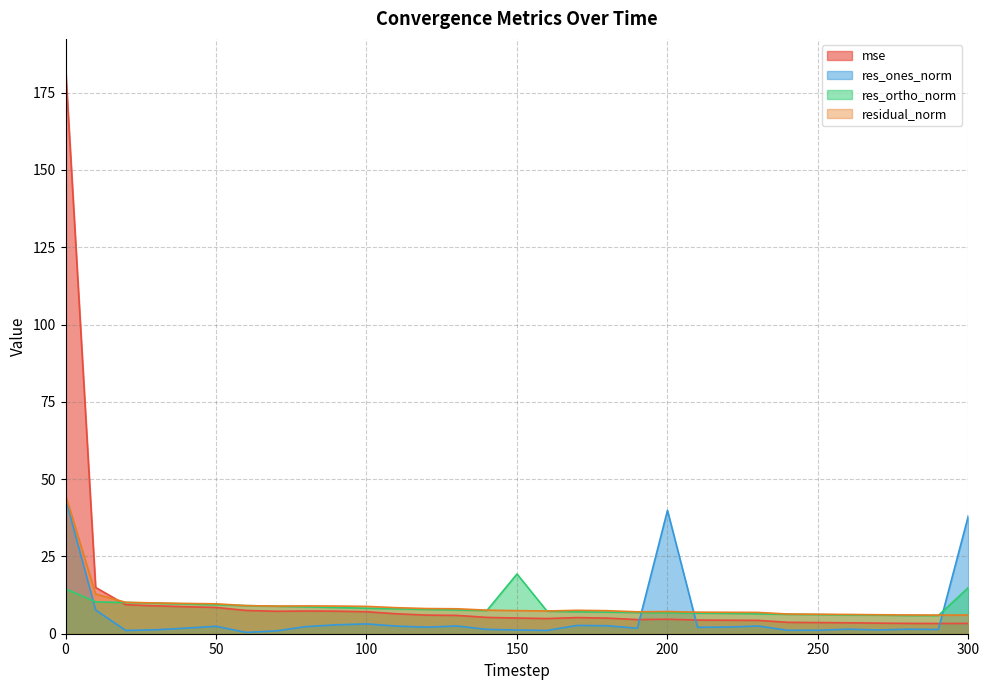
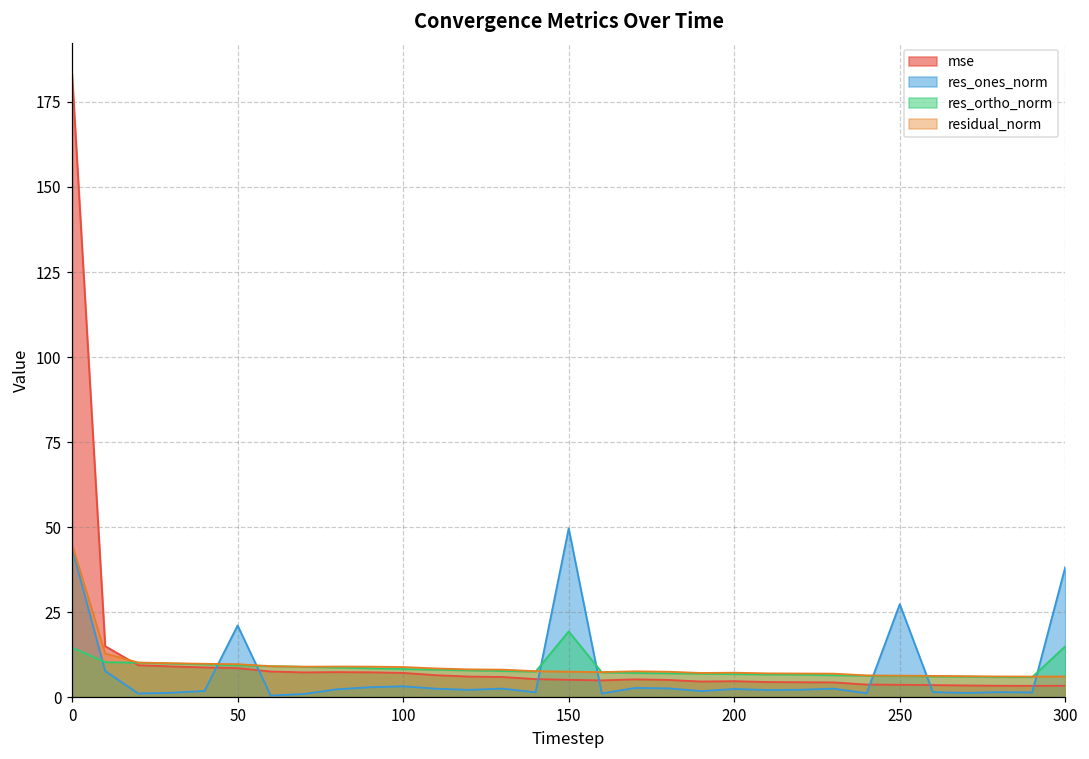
res_ones_norm, 50: 2 -> 21
res_ones_norm, 150: 1 -> 50
res_ones_norm, 200: 40 -> 2
res_ones_norm, 250: 1 -> 27
